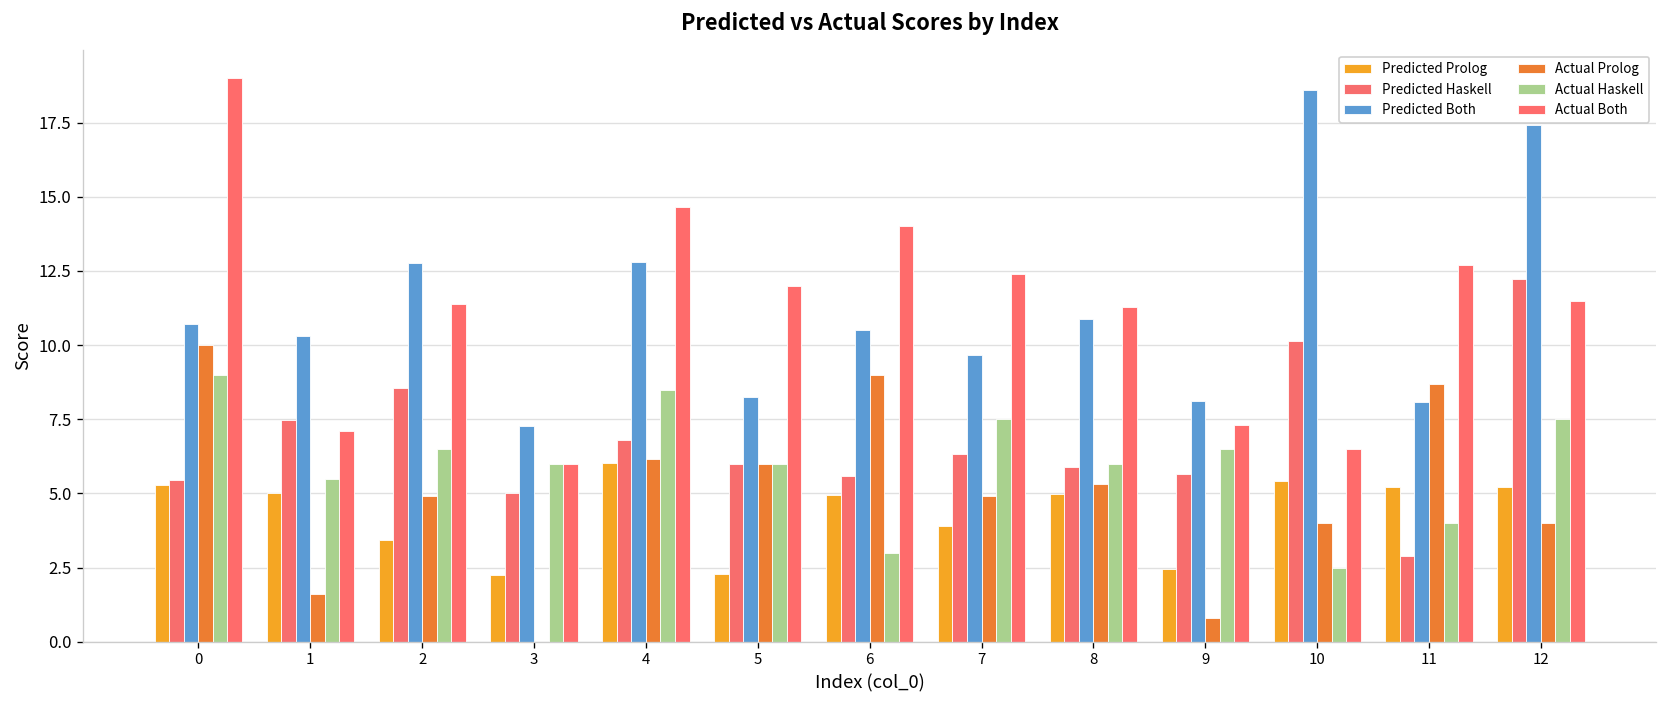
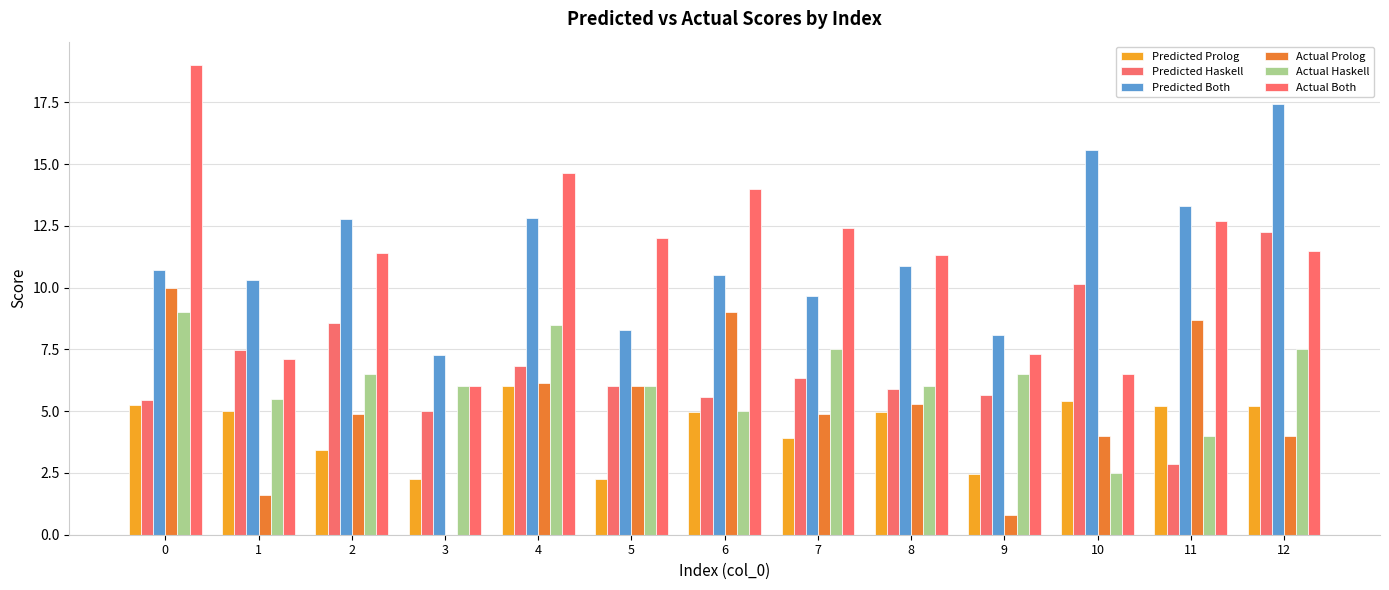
Actual Haskell, 6: 3 -> 5
Predicted Both, 10: 18.6 -> 15.6
Predicted Both, 11: 8.1 -> 13.3
